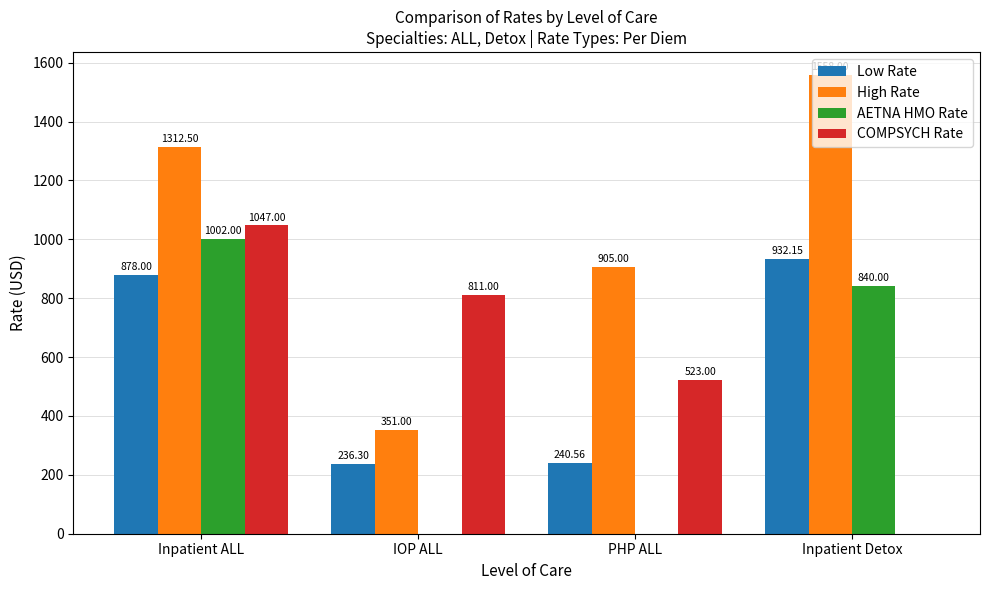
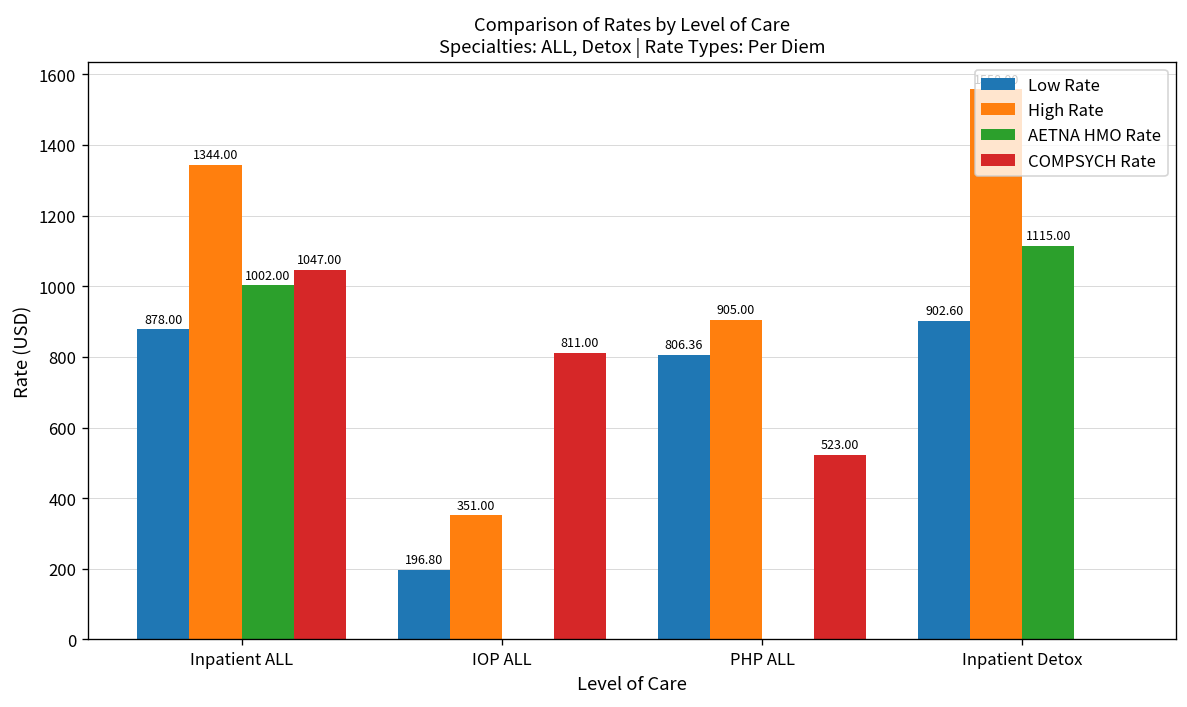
High Rate, Inpatient ALL: 1312.50 -> 1344.00
Low Rate, IOP ALL: 236.30 -> 196.80
Low Rate, PHP ALL: 240.56 -> 806.36
Low Rate, Inpatient Detox: 932.15 -> 902.60
AETNA HMO Rate, Inpatient Detox: 840.00 -> 1115.00
